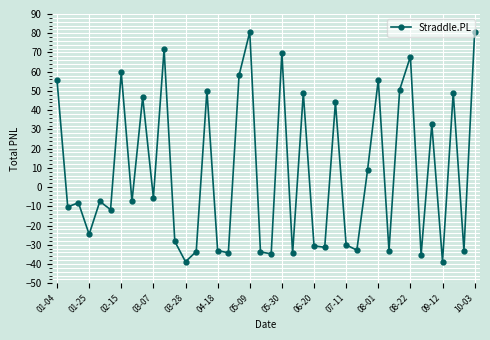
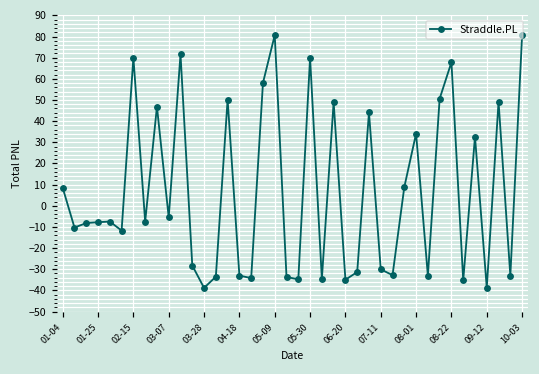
01-04: 56 -> 8
01-25: -25 -> -8
02-15: 60 -> 70
06-20: -31 -> -35
08-01: 56 -> 34
